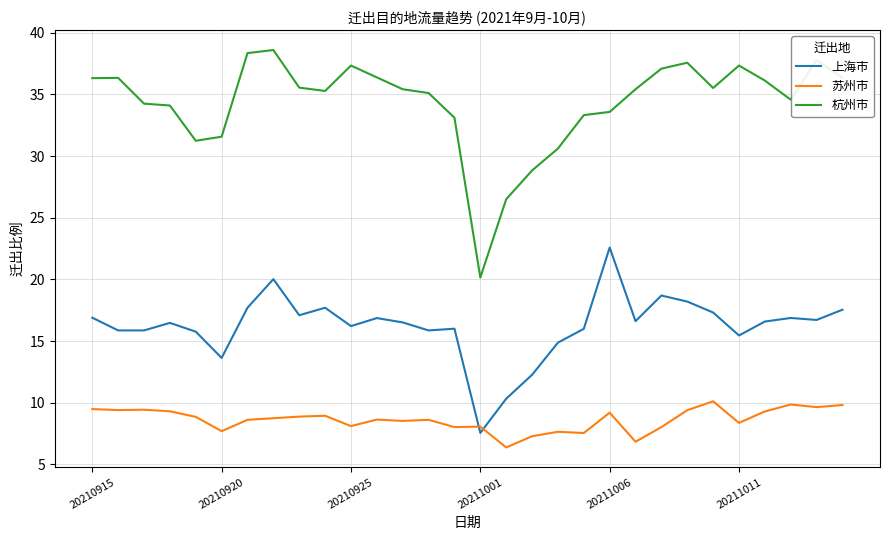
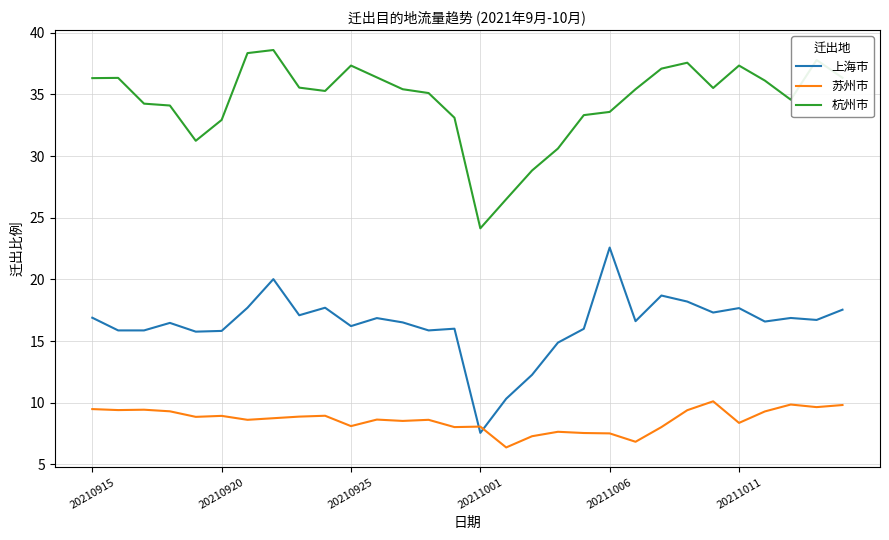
上海市, 20210920: 13.6 -> 15.8
苏州市, 20210920: 7.7 -> 8.9
杭州市, 20210920: 31.6 -> 32.9
杭州市, 20211001: 20.2 -> 24.1
苏州市, 20211006: 9.2 -> 7.5
上海市, 20211011: 15.5 -> 17.7
